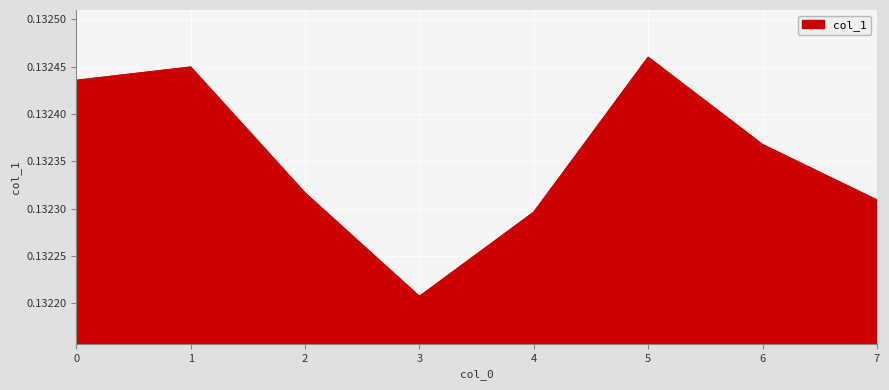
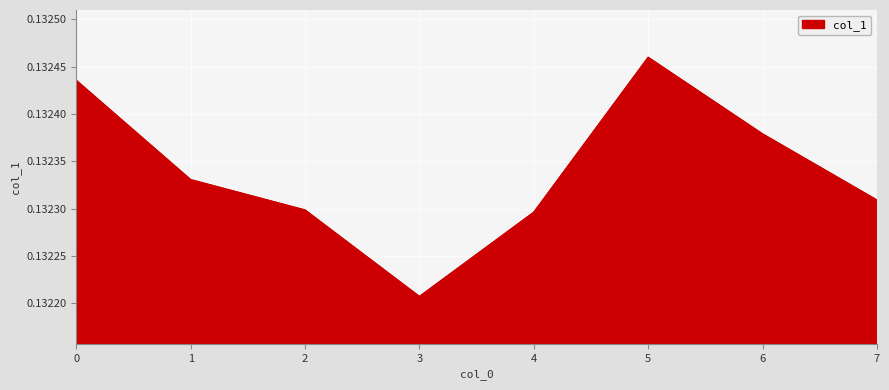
1: 0.13245 -> 0.13233
2: 0.13232 -> 0.13230
6: 0.13237 -> 0.13238
